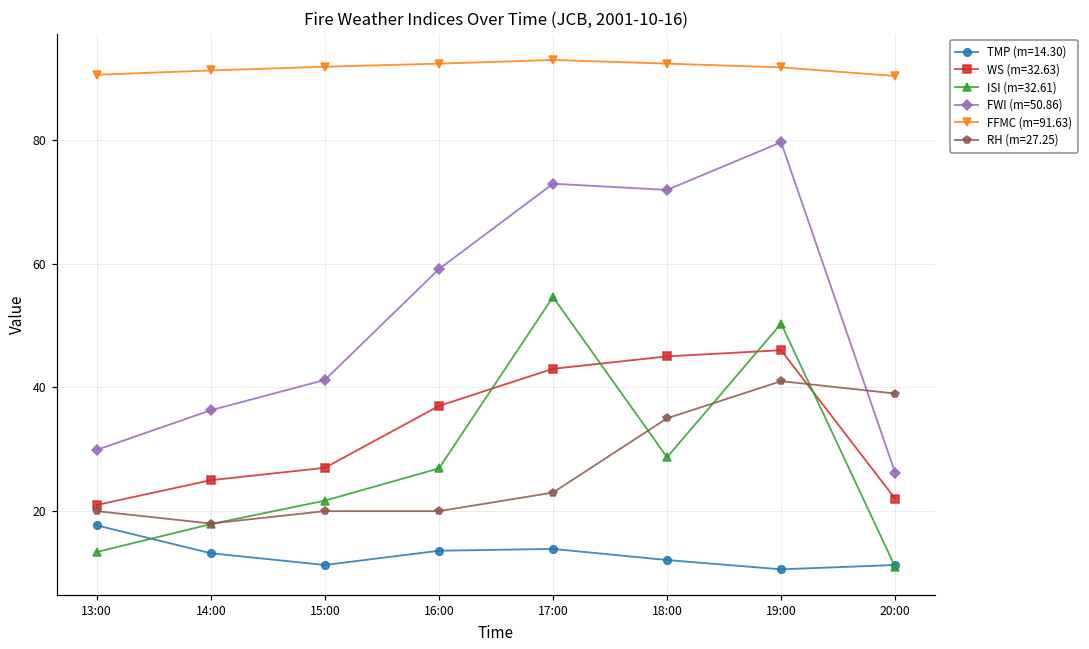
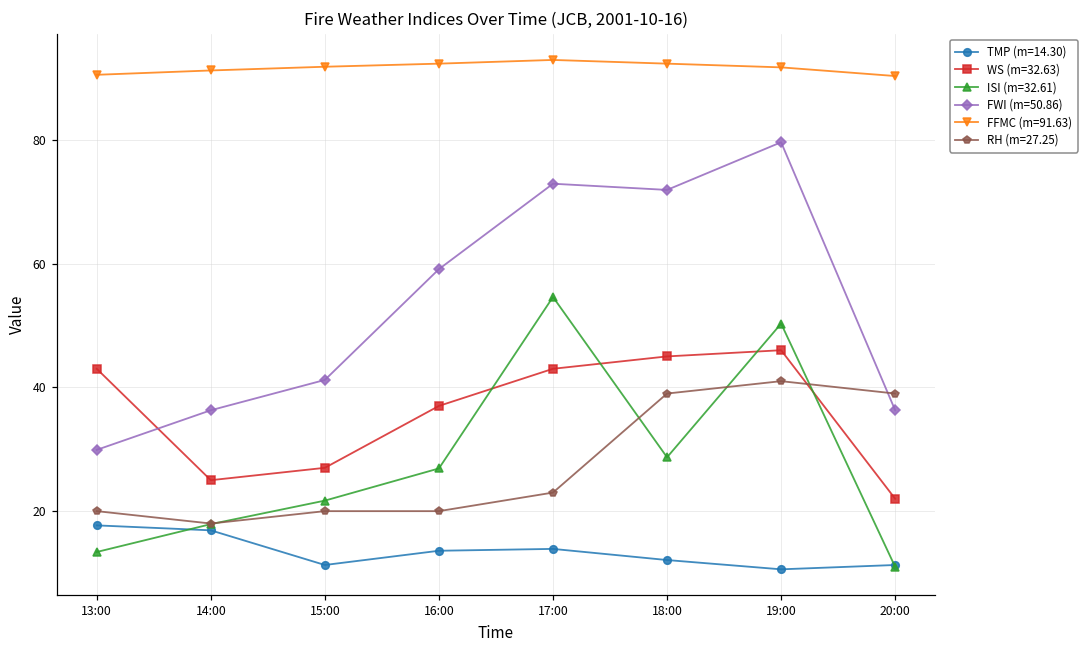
WS (m=32.63), 13:00: 21 -> 43
TMP (m=14.30), 14:00: 13 -> 17
RH (m=27.25), 18:00: 35 -> 39
FWI (m=50.86), 20:00: 26 -> 36
